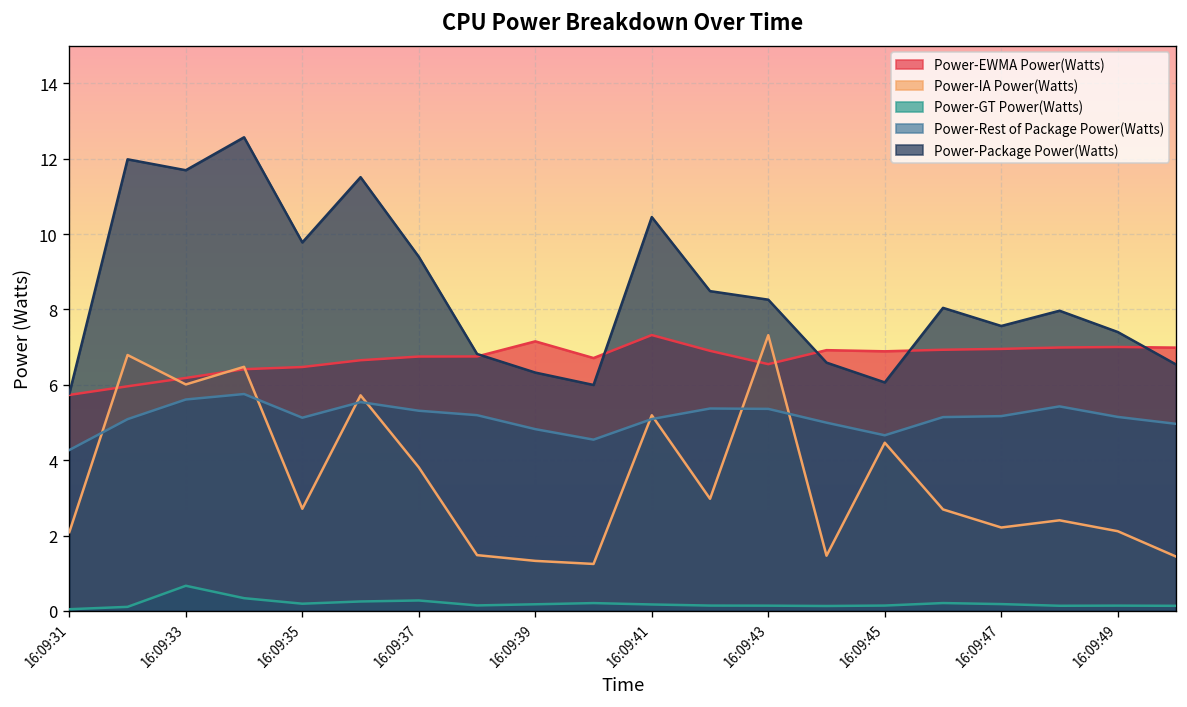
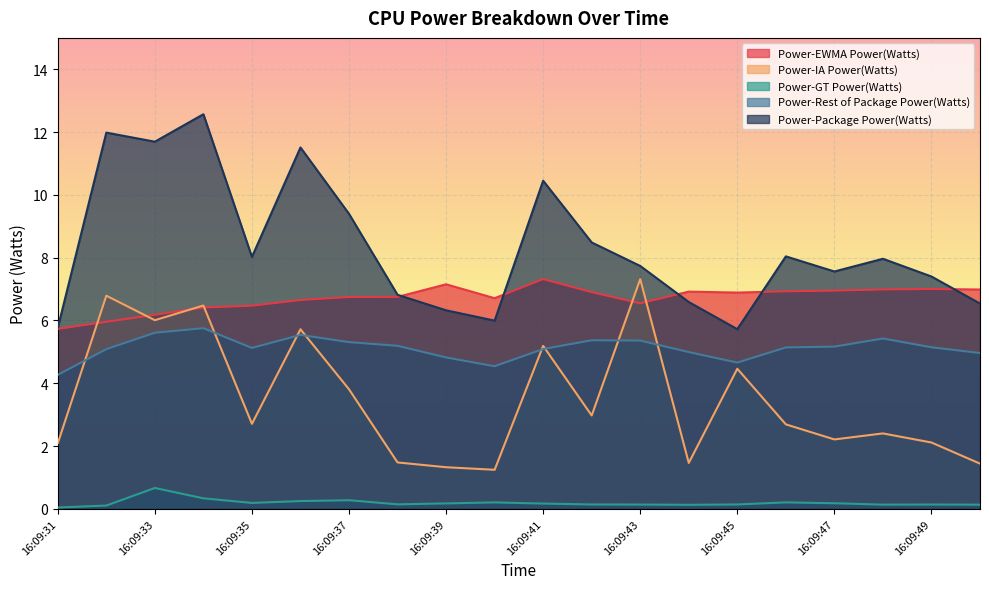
Power-Package Power(Watts), 16:09:35: 9.8 -> 8.0
Power-Package Power(Watts), 16:09:43: 8.3 -> 7.7
Power-Package Power(Watts), 16:09:45: 6.1 -> 5.7
